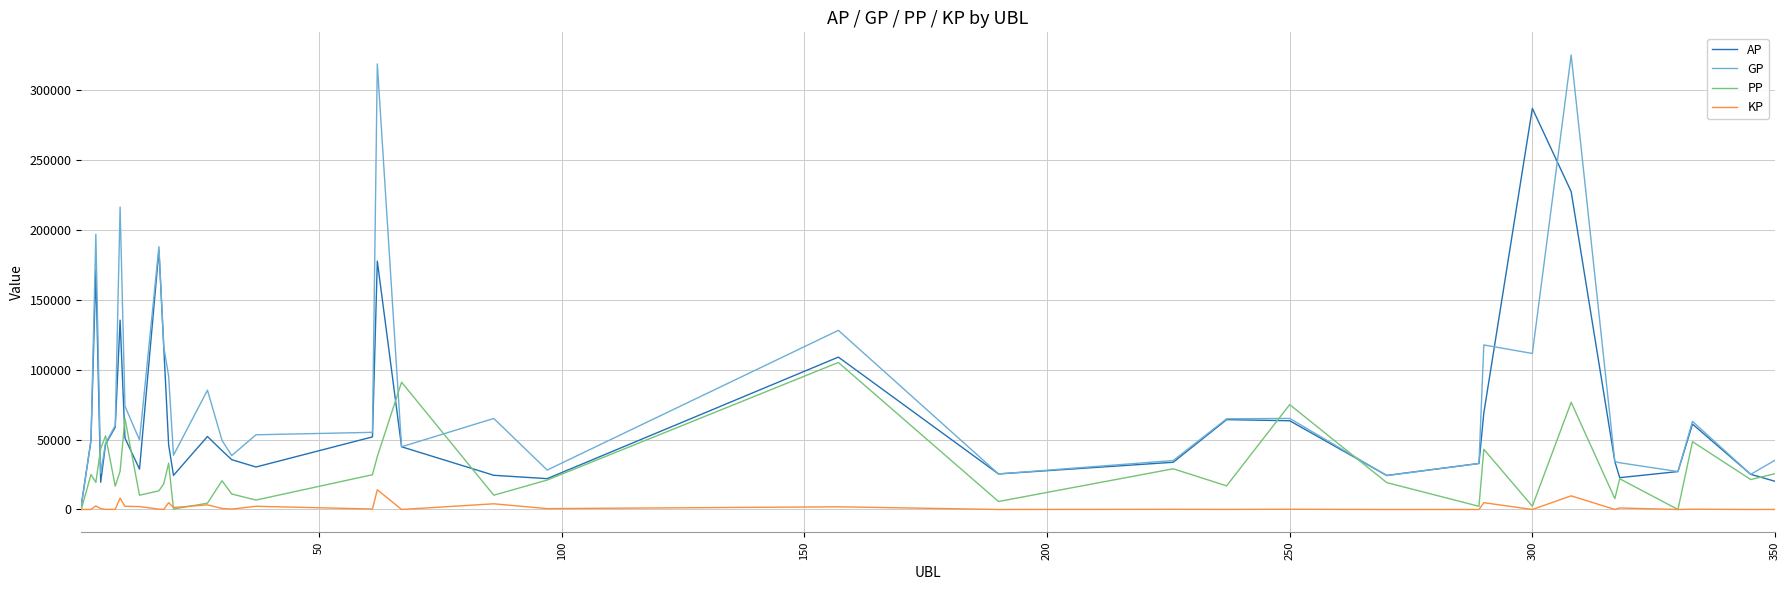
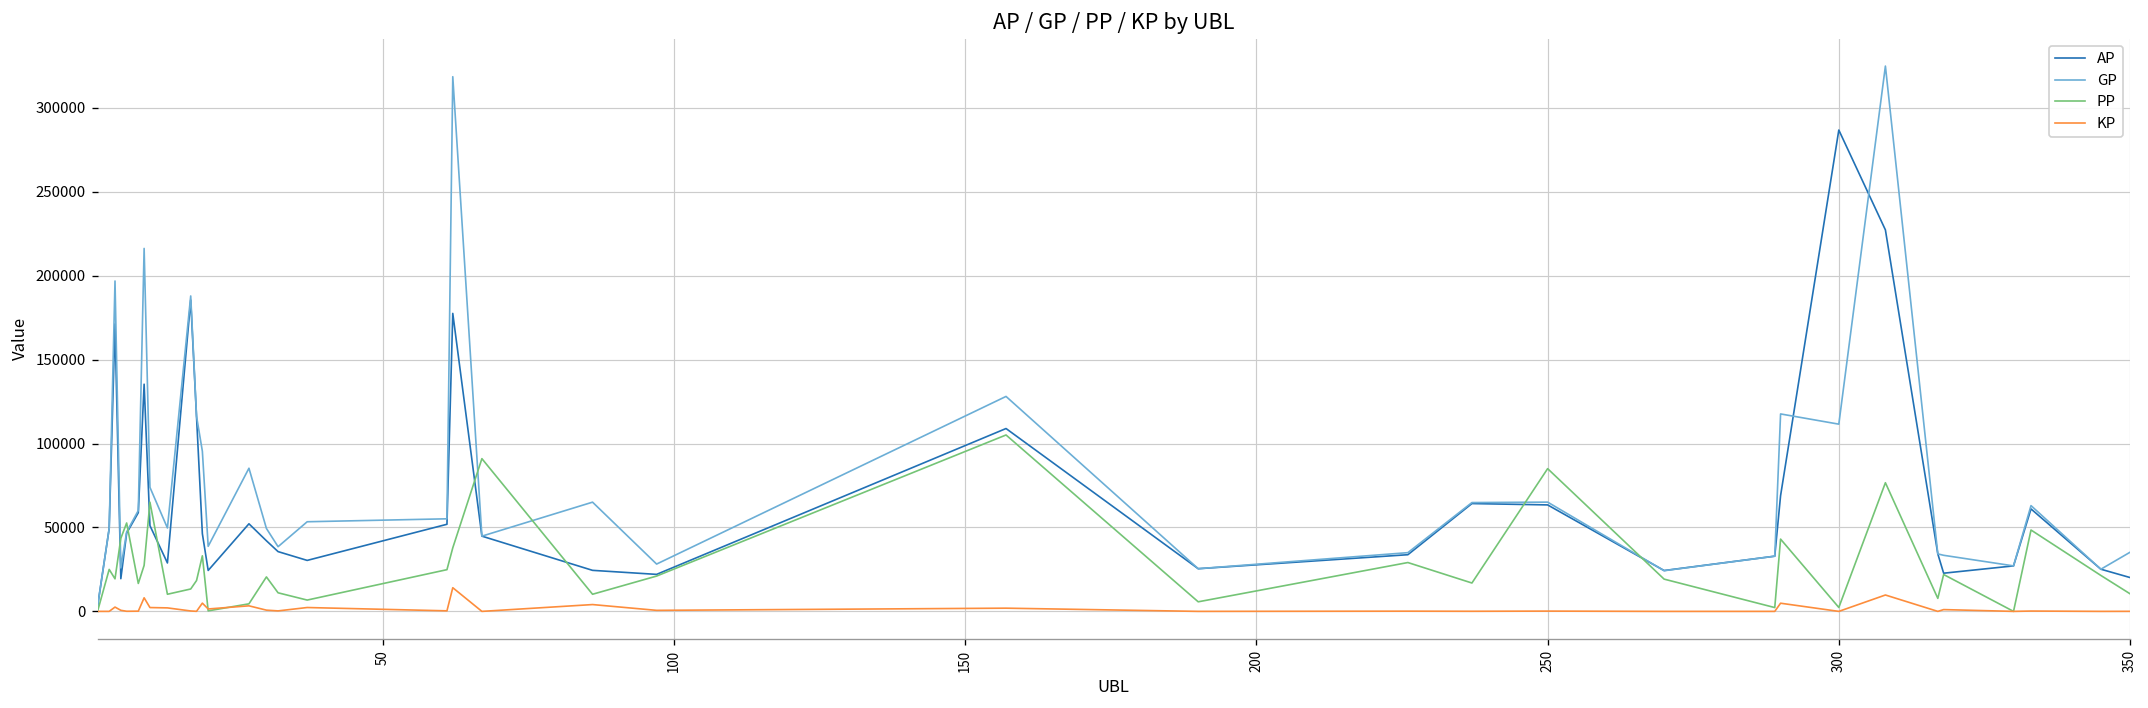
PP, 250: 75000 -> 85000
PP, 350: 26000 -> 11000
